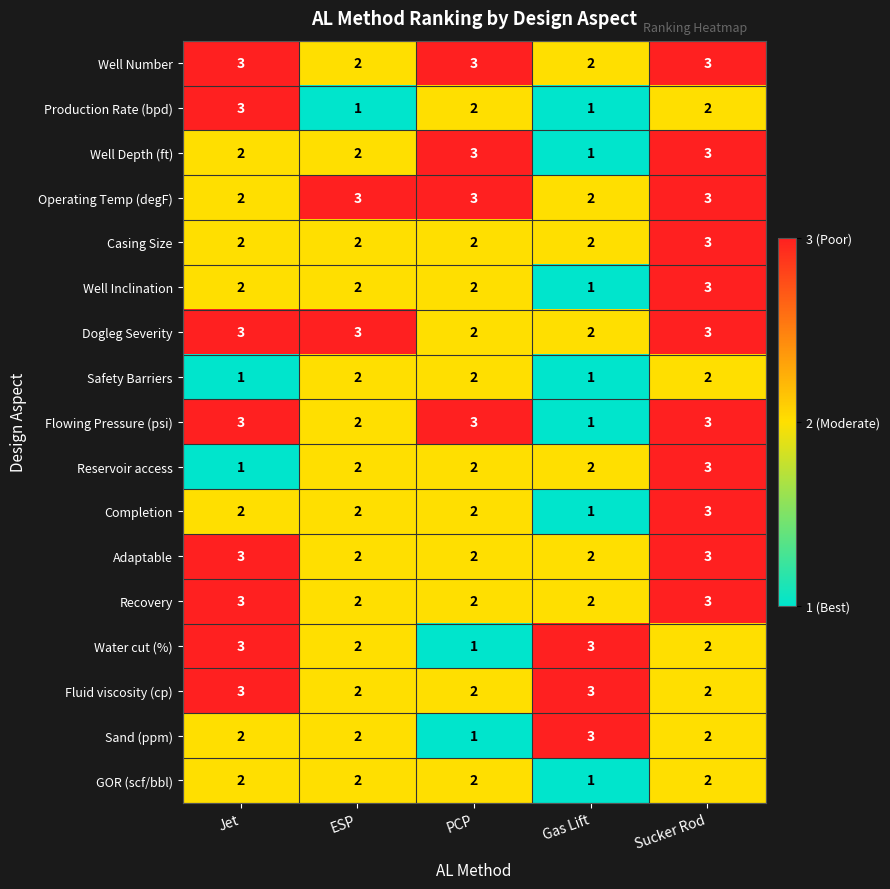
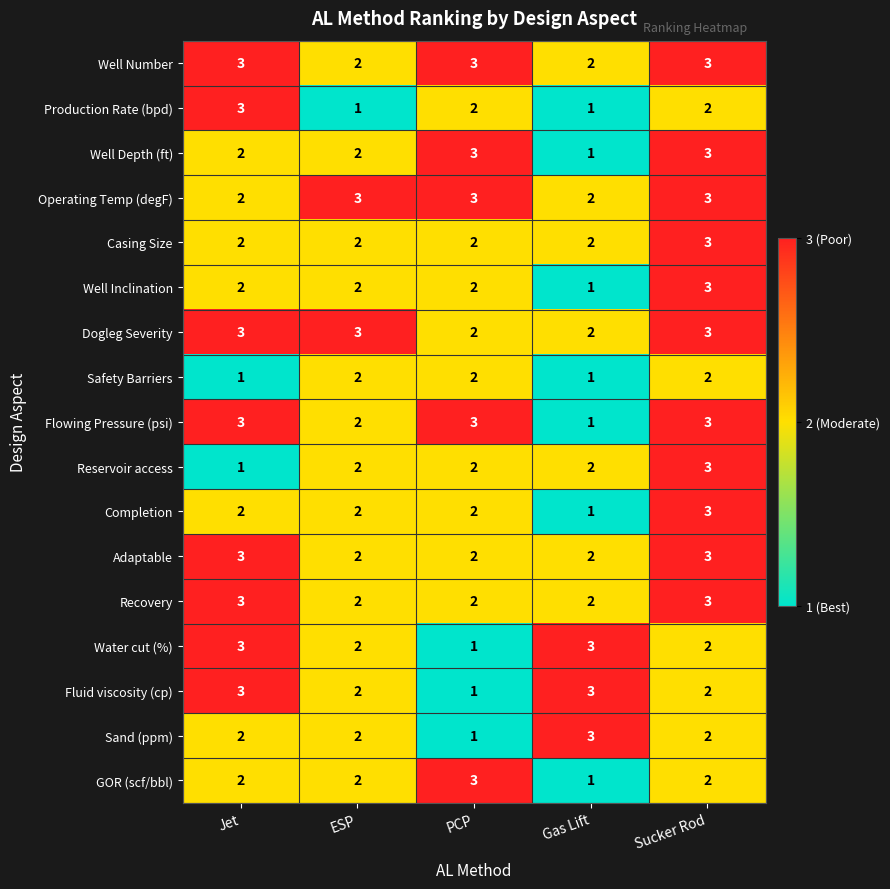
Fluid viscosity (cp), PCP: 2 -> 1
GOR (scf/bbl), PCP: 2 -> 3
